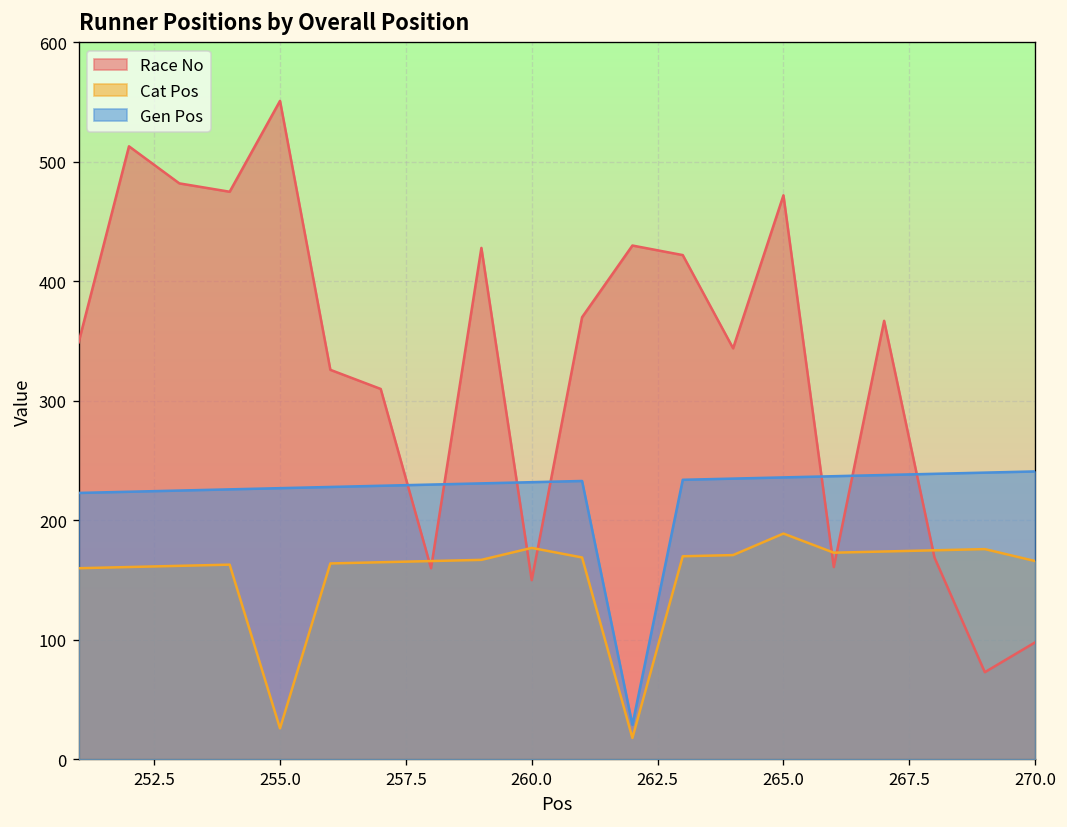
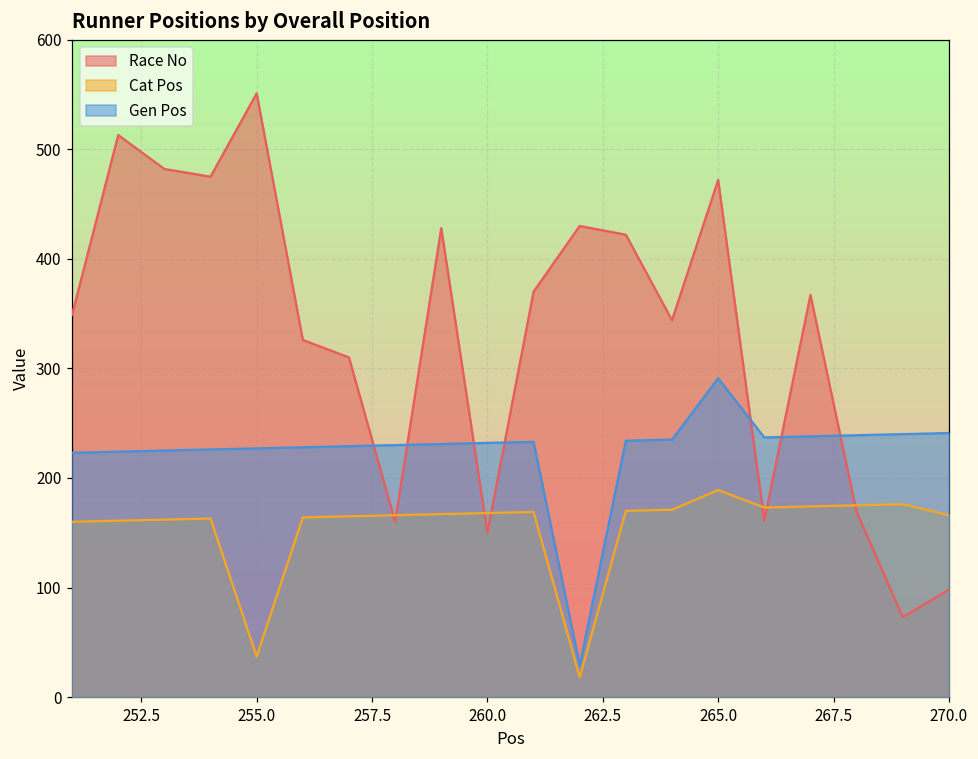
Cat Pos, 255.0: 30 -> 40
Cat Pos, 260.0: 180 -> 170
Gen Pos, 265.0: 240 -> 290
